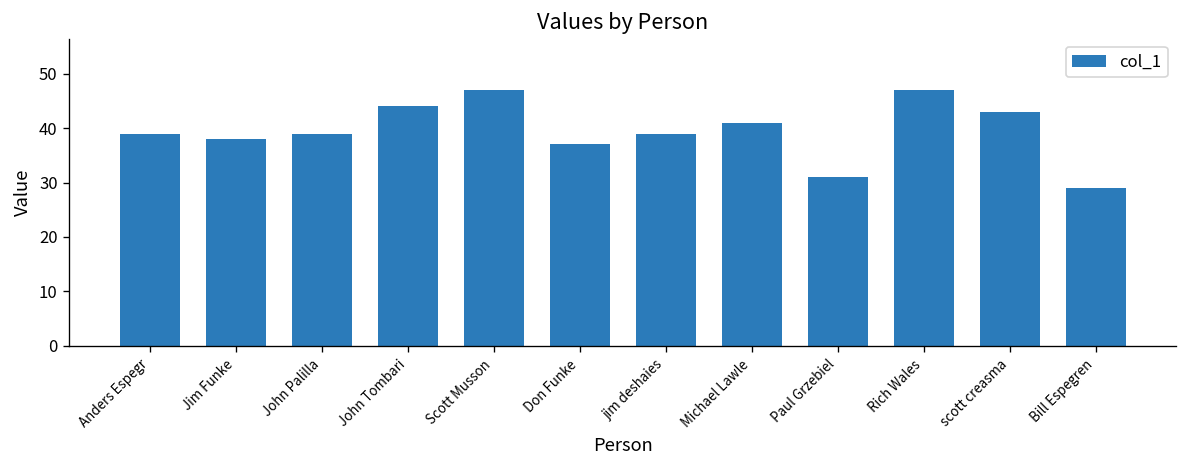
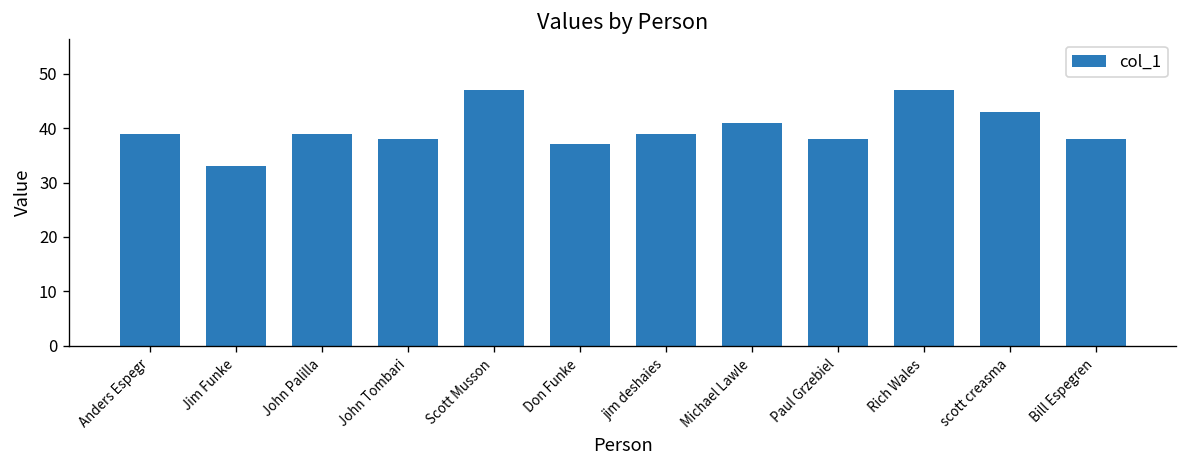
Jim Funke: 38 -> 33
John Tombari: 44 -> 38
Paul Grzebiel: 31 -> 38
Bill Espegren: 29 -> 38
